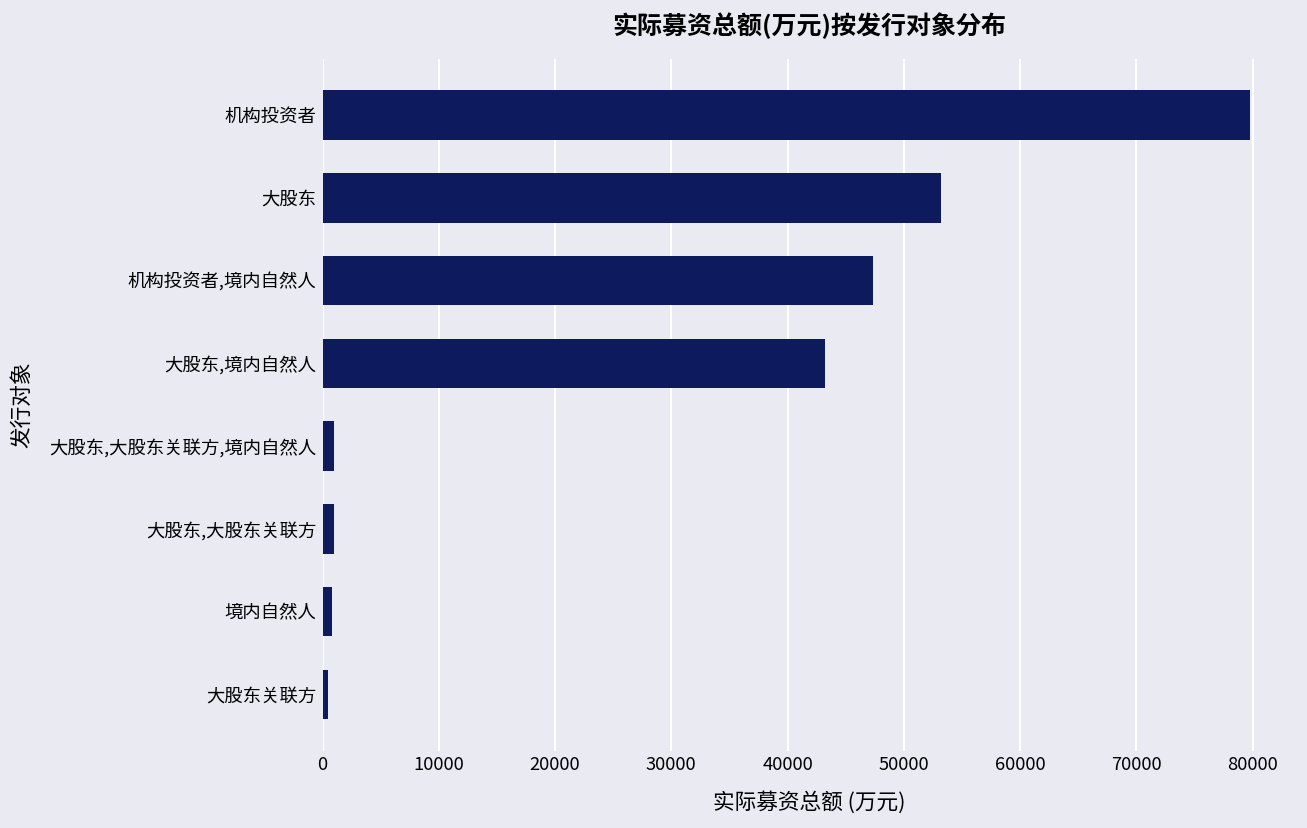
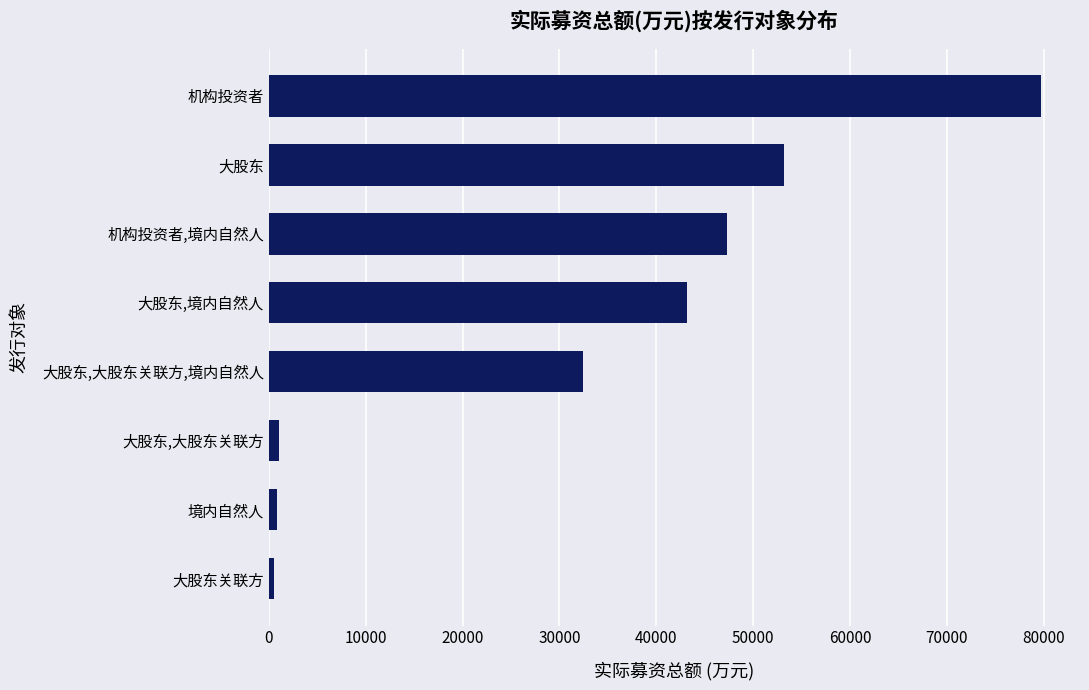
大股东,大股东关联方,境内自然人: 1000 -> 32000
